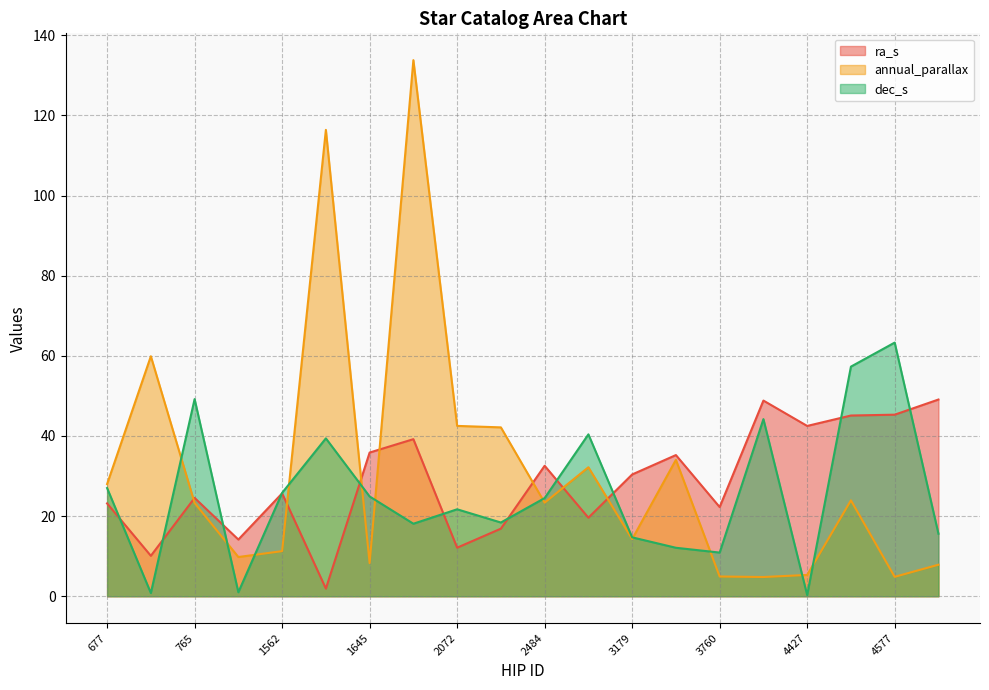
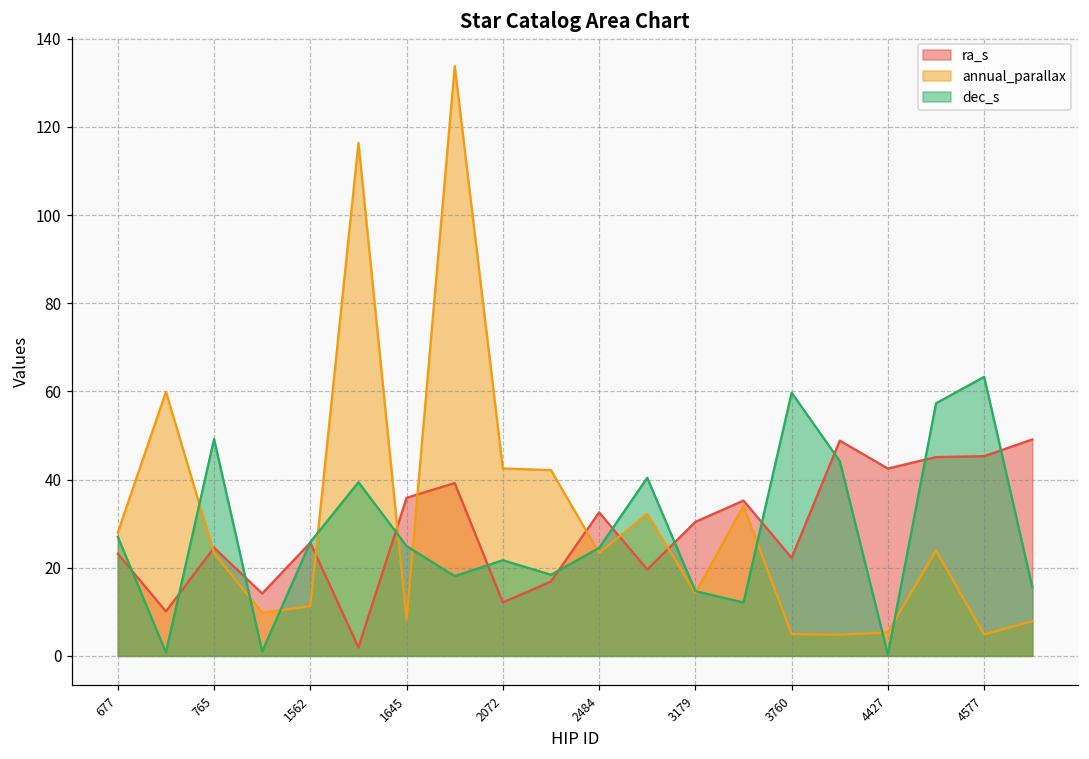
dec_s, 3760: 11 -> 60
